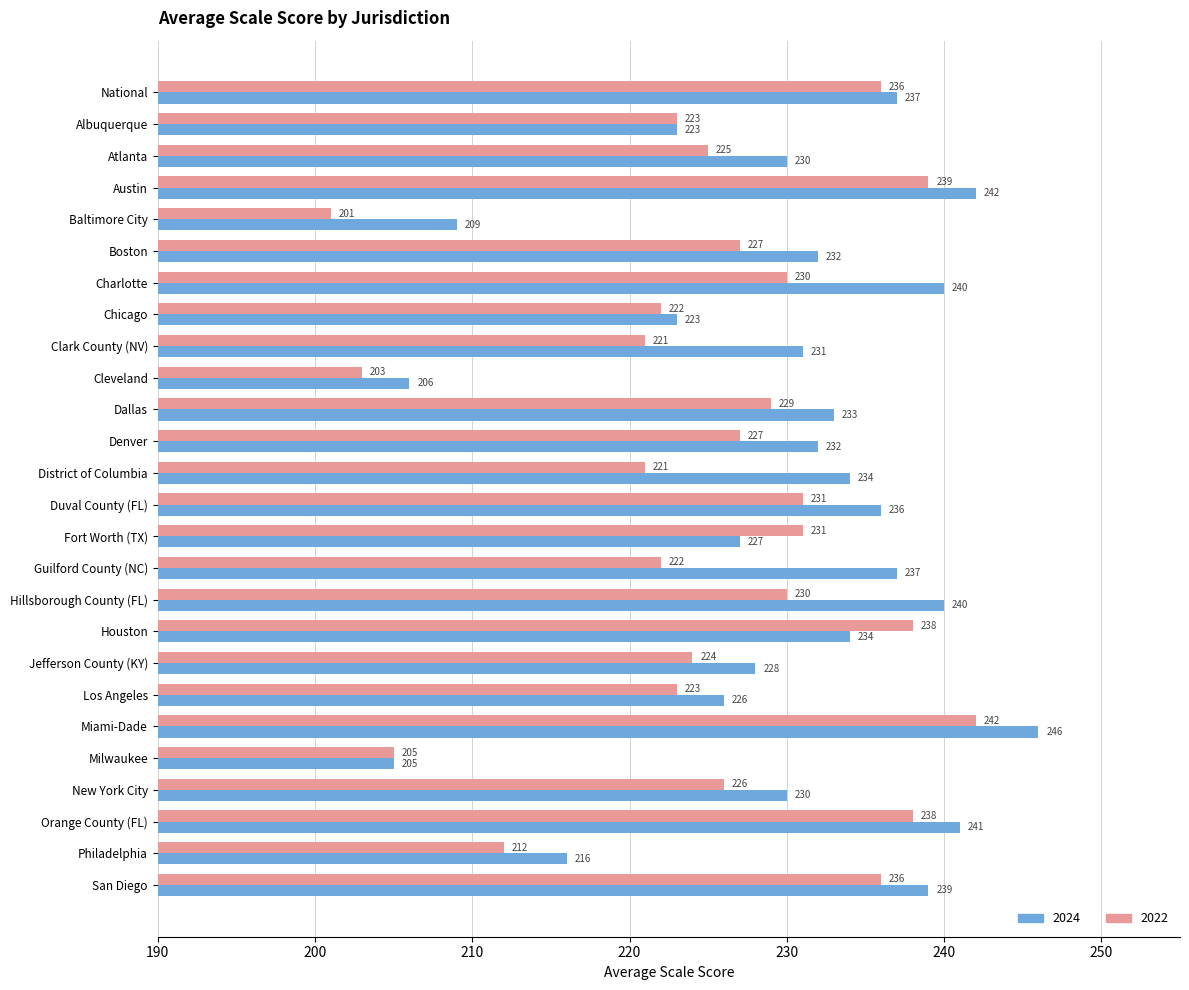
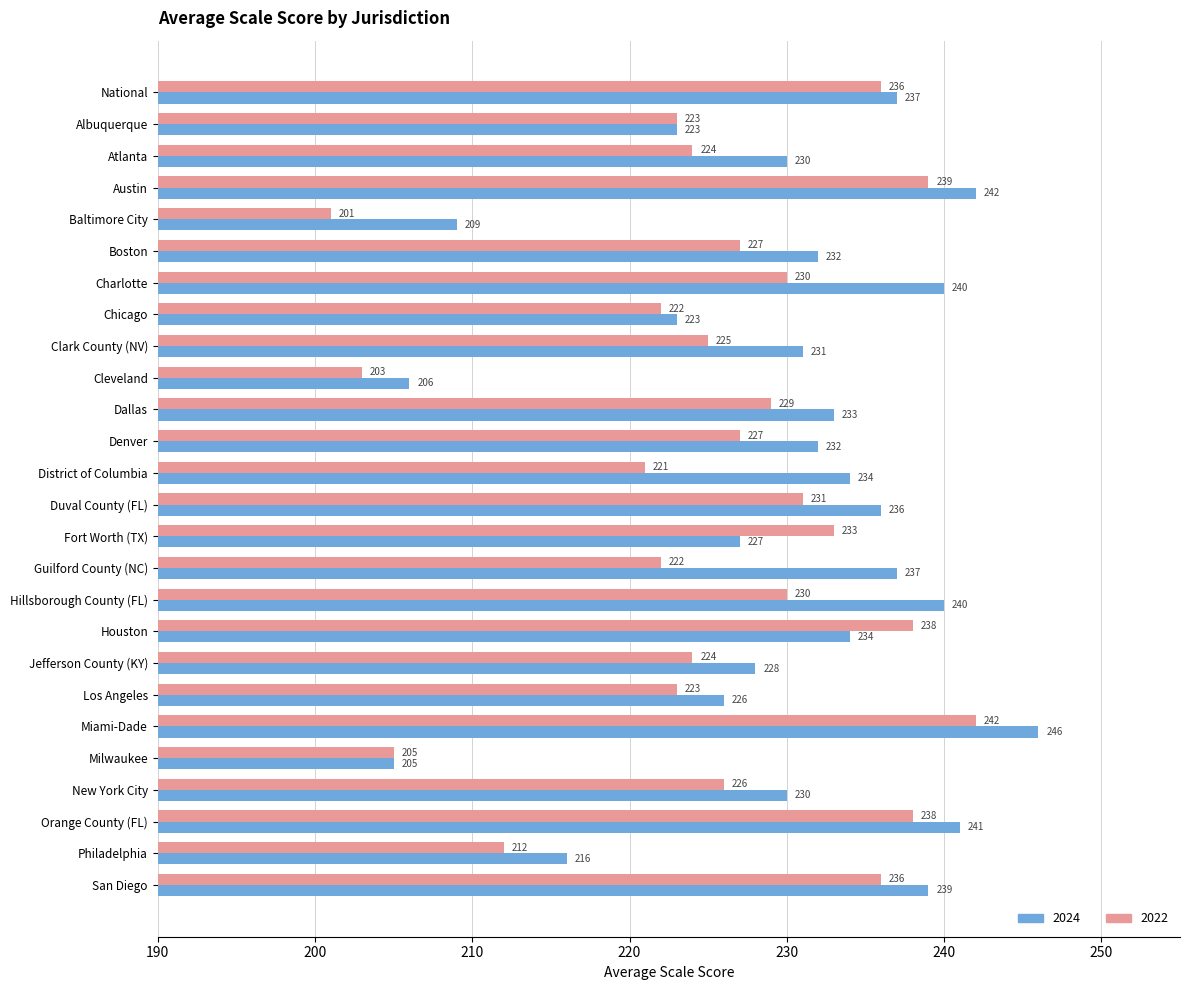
2022, Atlanta: 225 -> 224
2022, Clark County (NV): 221 -> 225
2022, Fort Worth (TX): 231 -> 233
